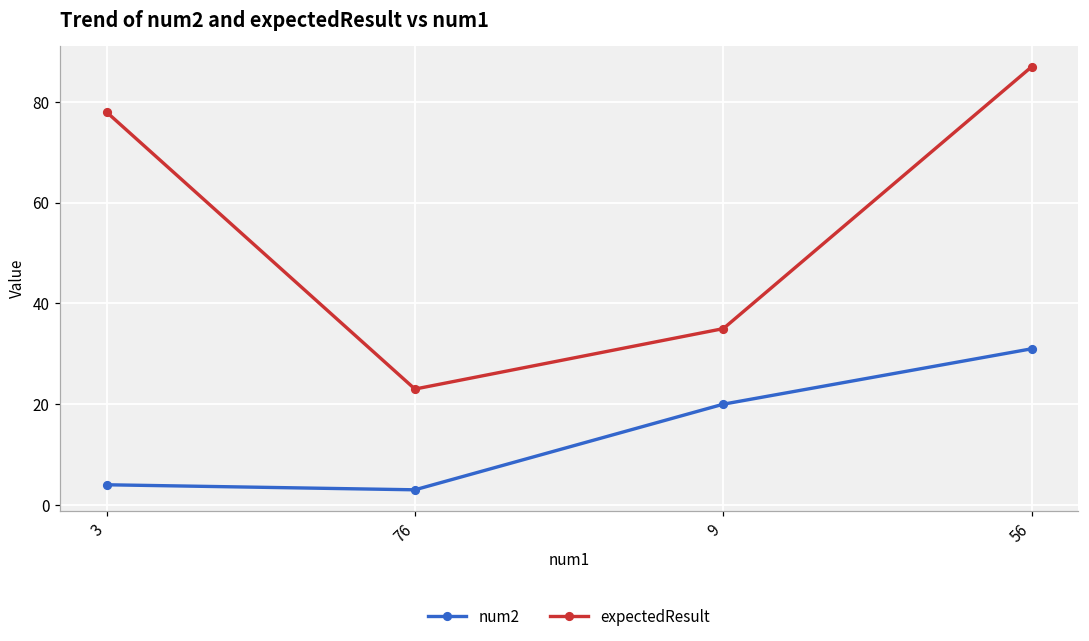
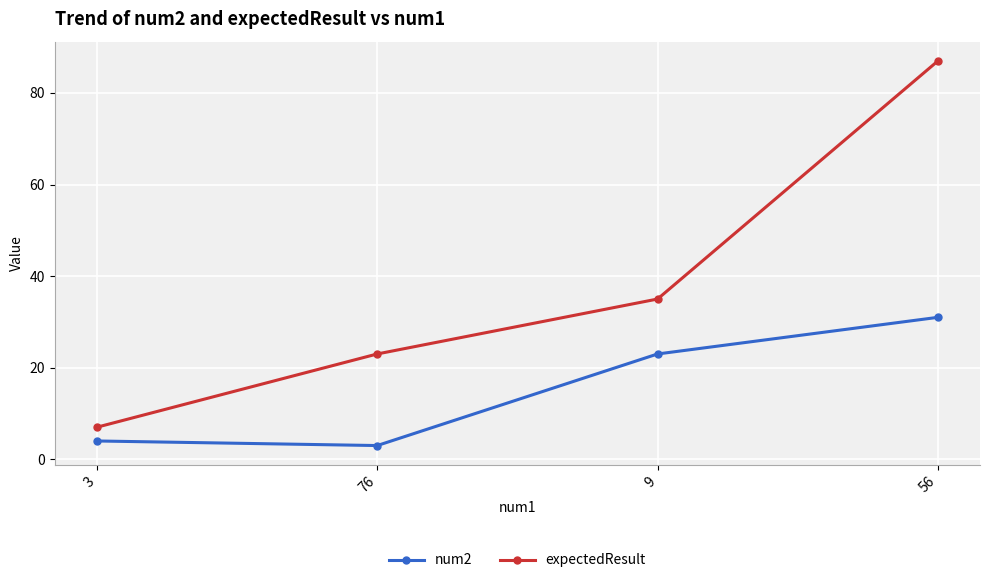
expectedResult, 3: 78 -> 7
num2, 9: 20 -> 23
